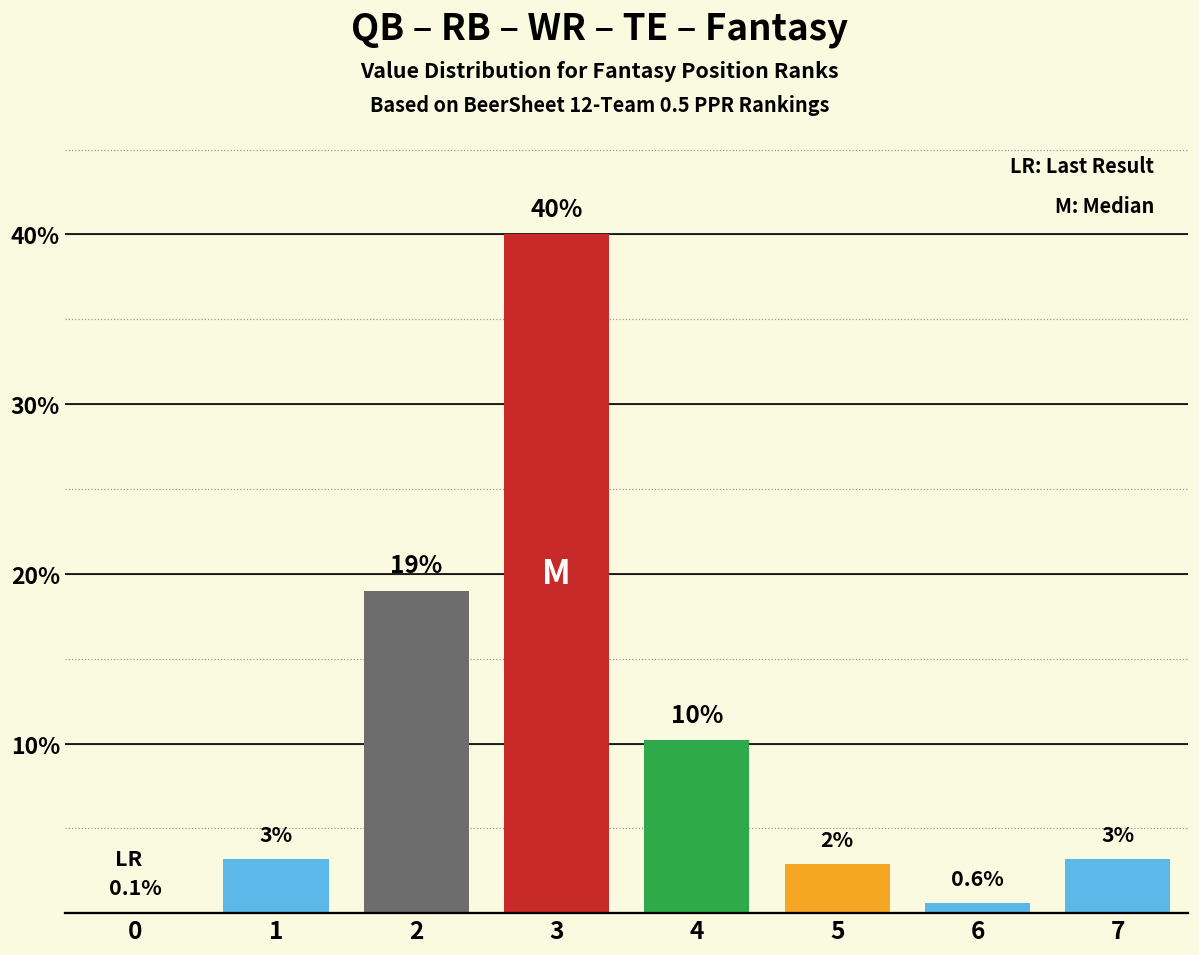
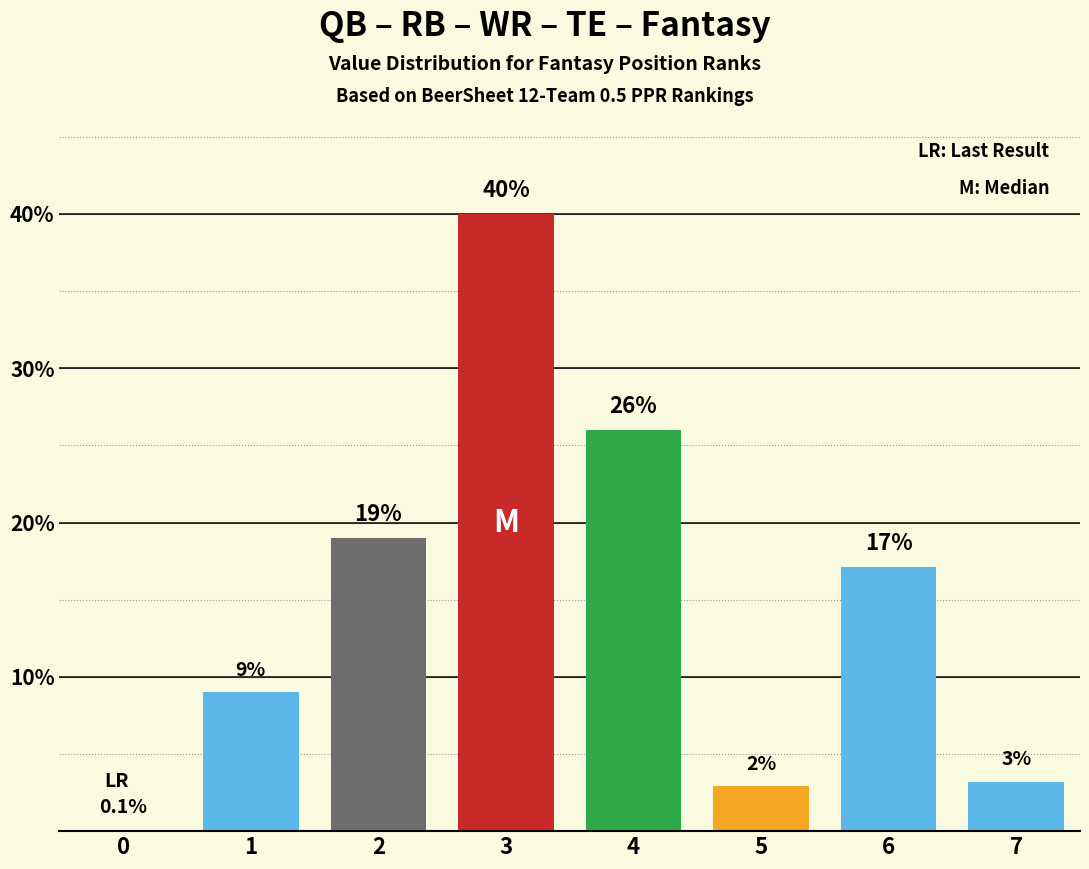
1: 3% -> 9%
4: 10% -> 26%
6: 0.6% -> 17%
